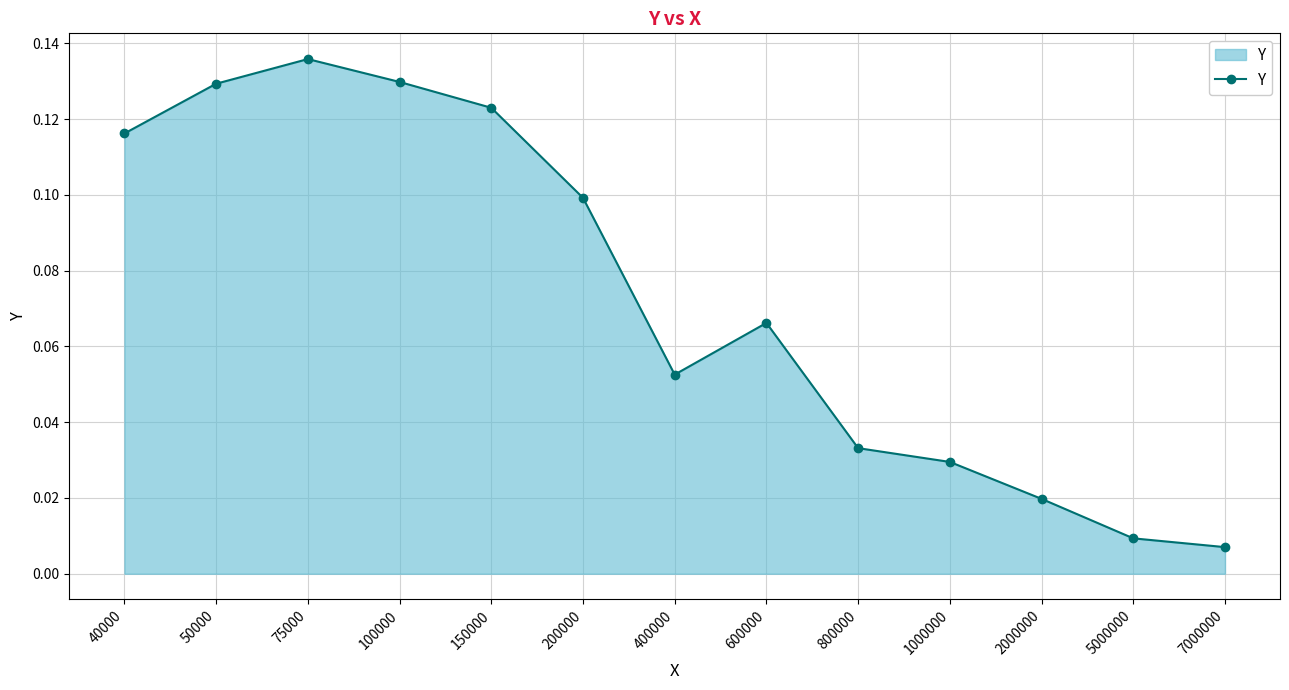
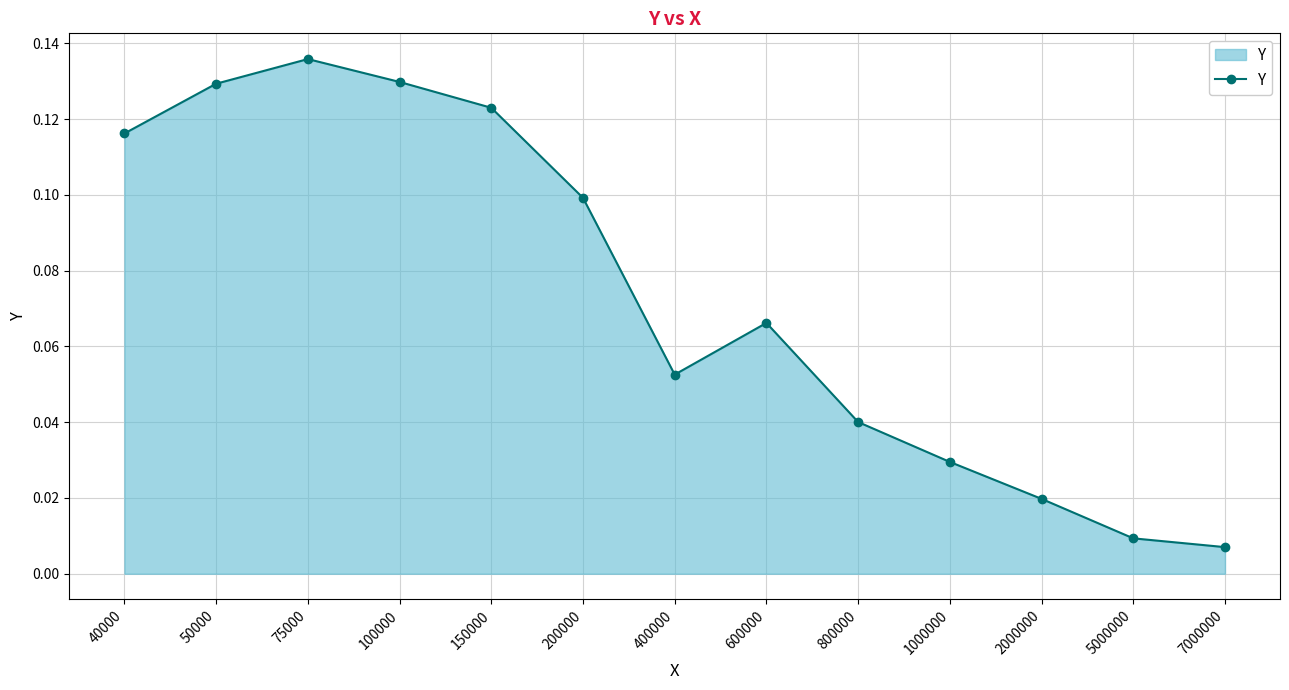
800000: 0.033 -> 0.040
